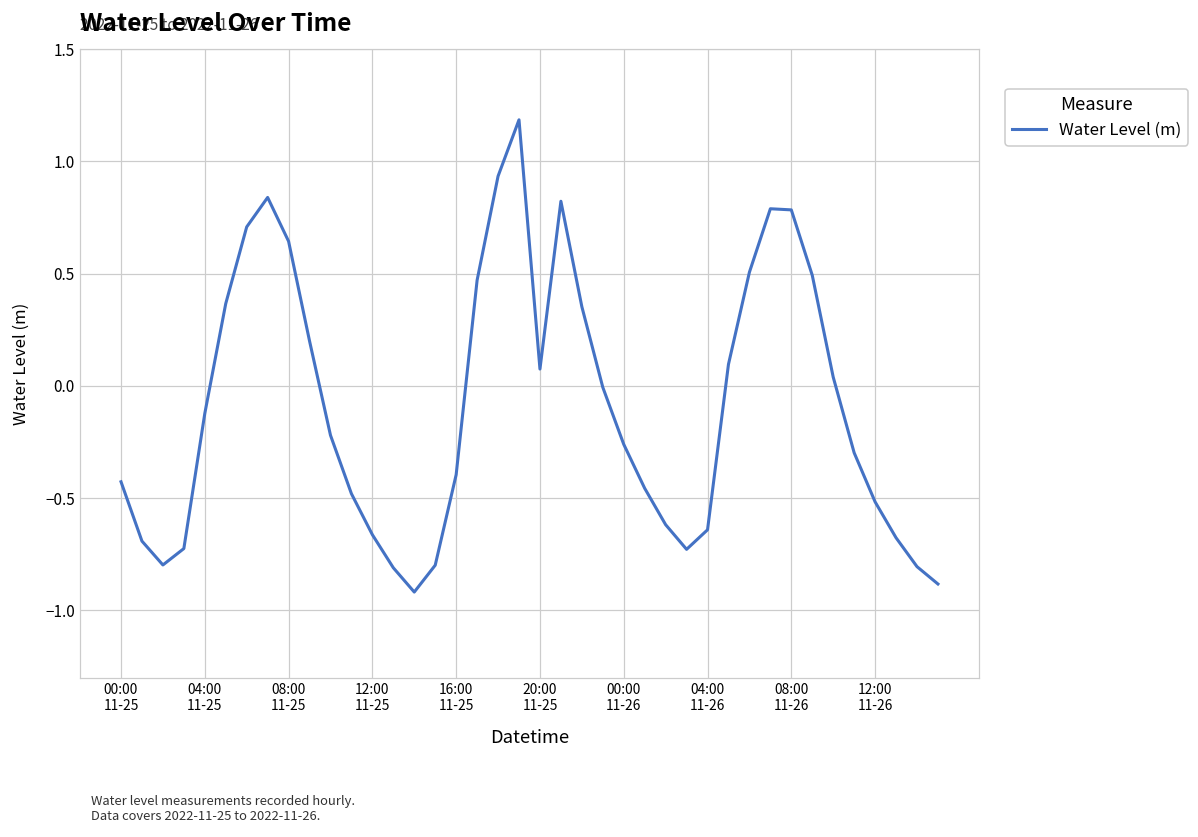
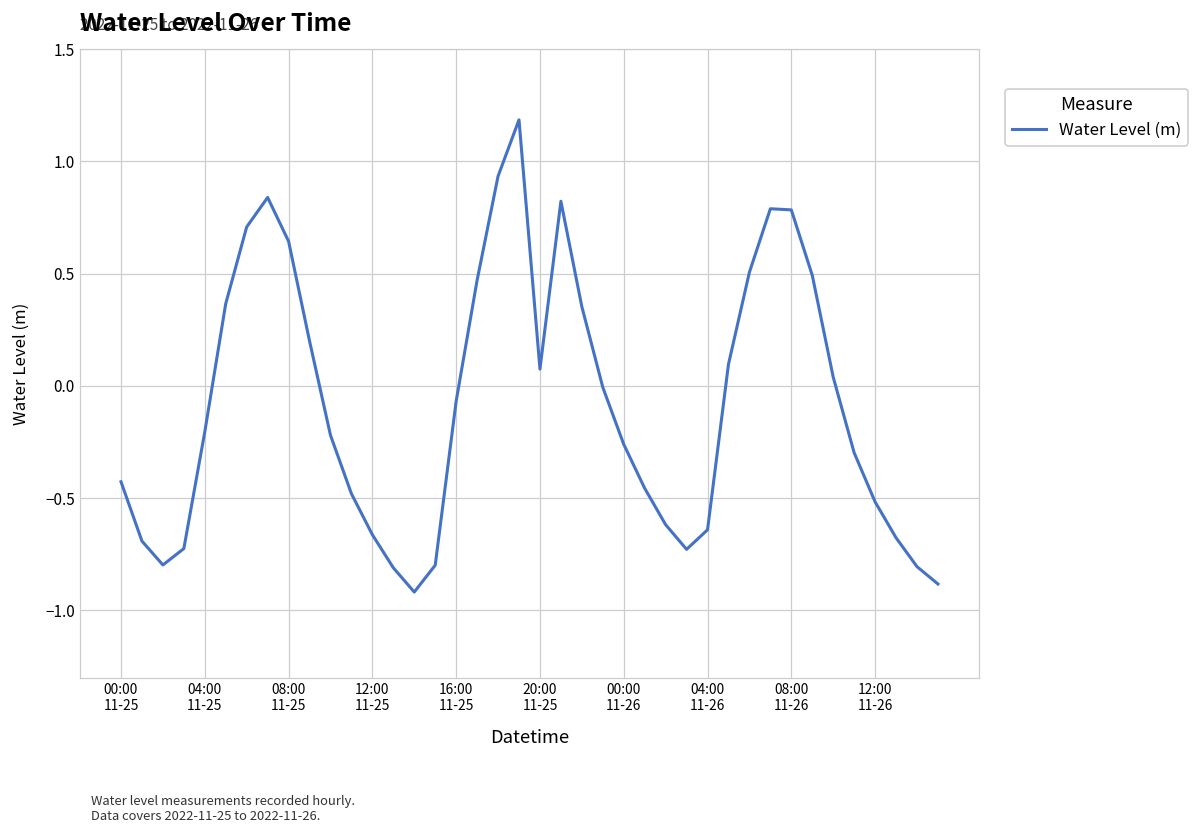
04:00 11-25: -0.12 -> -0.20
16:00 11-25: -0.40 -> -0.07
